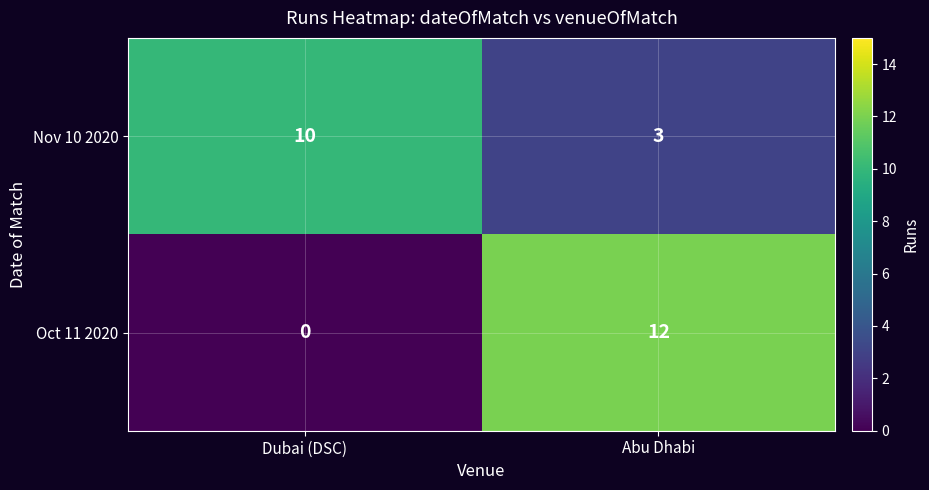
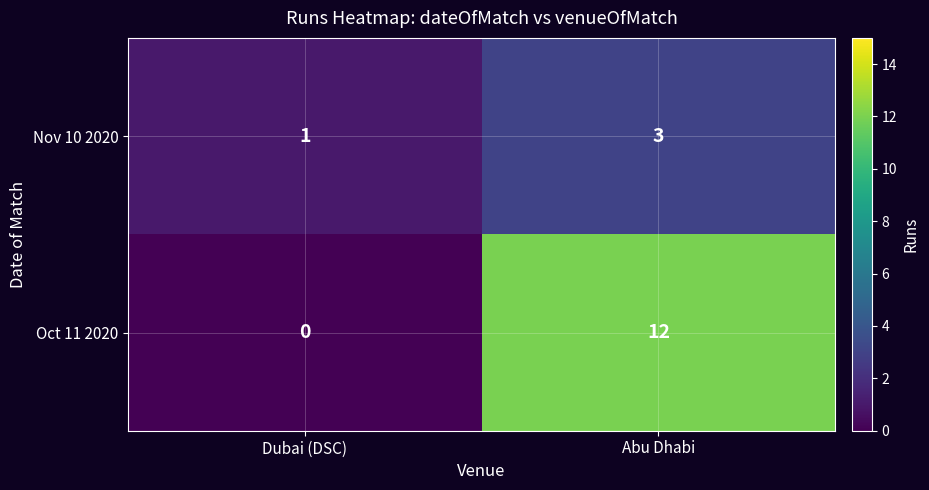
Nov 10 2020, Dubai (DSC): 10 -> 1
